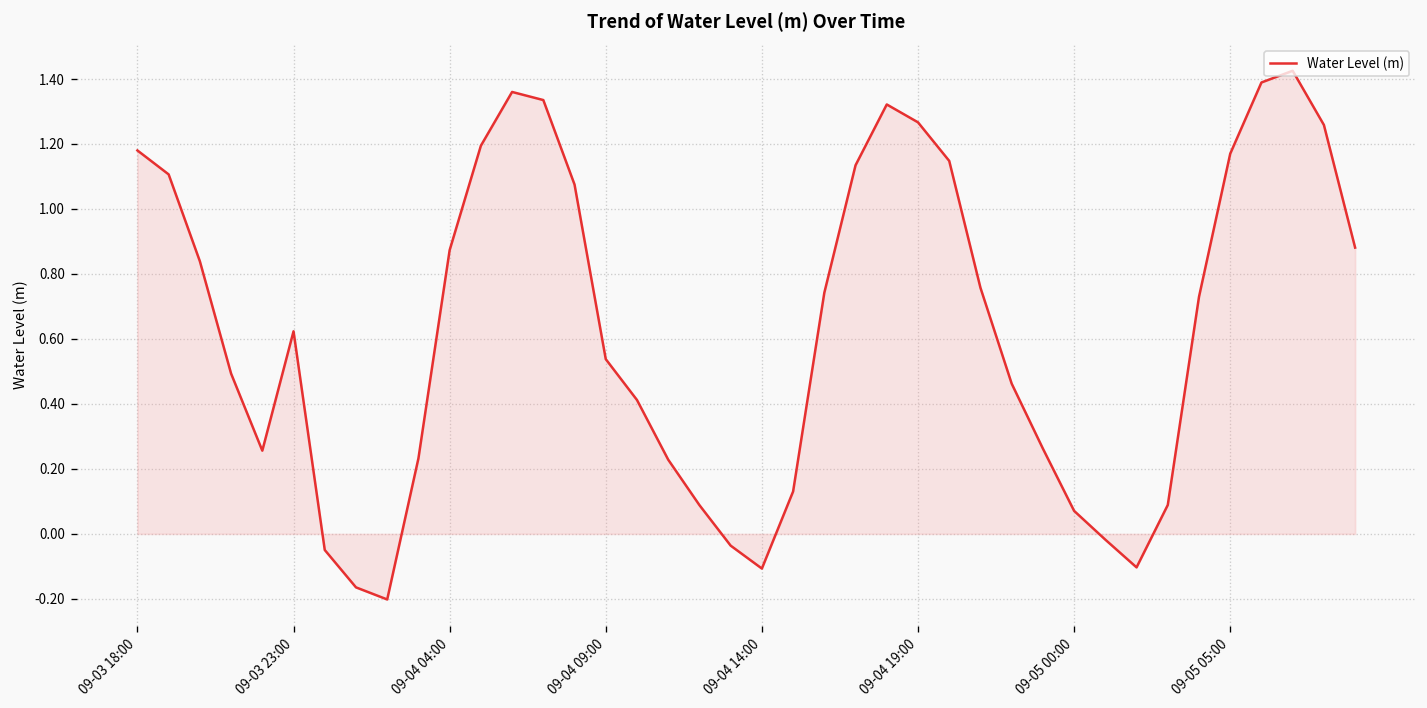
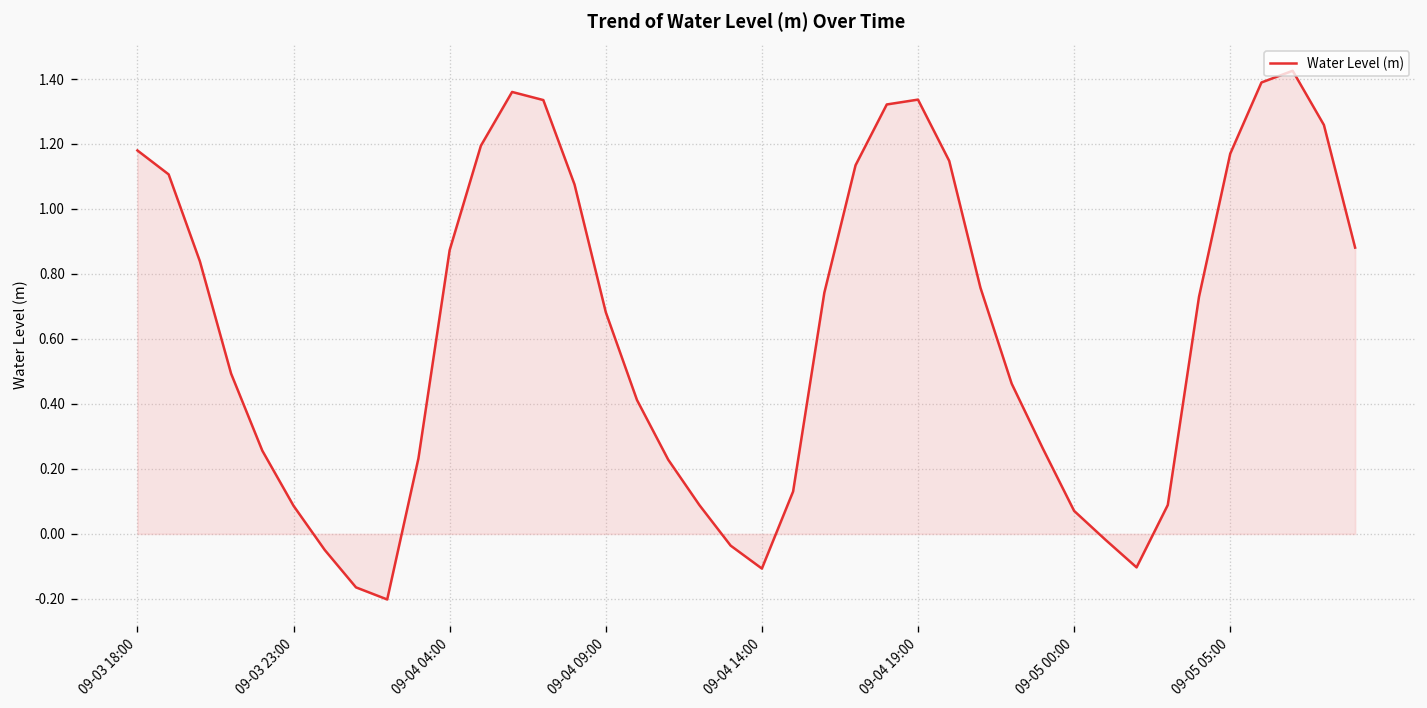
Water Level (m), 09-03 23:00: 0.62 -> 0.09
Water Level (m), 09-04 09:00: 0.54 -> 0.68
Water Level (m), 09-04 19:00: 1.27 -> 1.34
